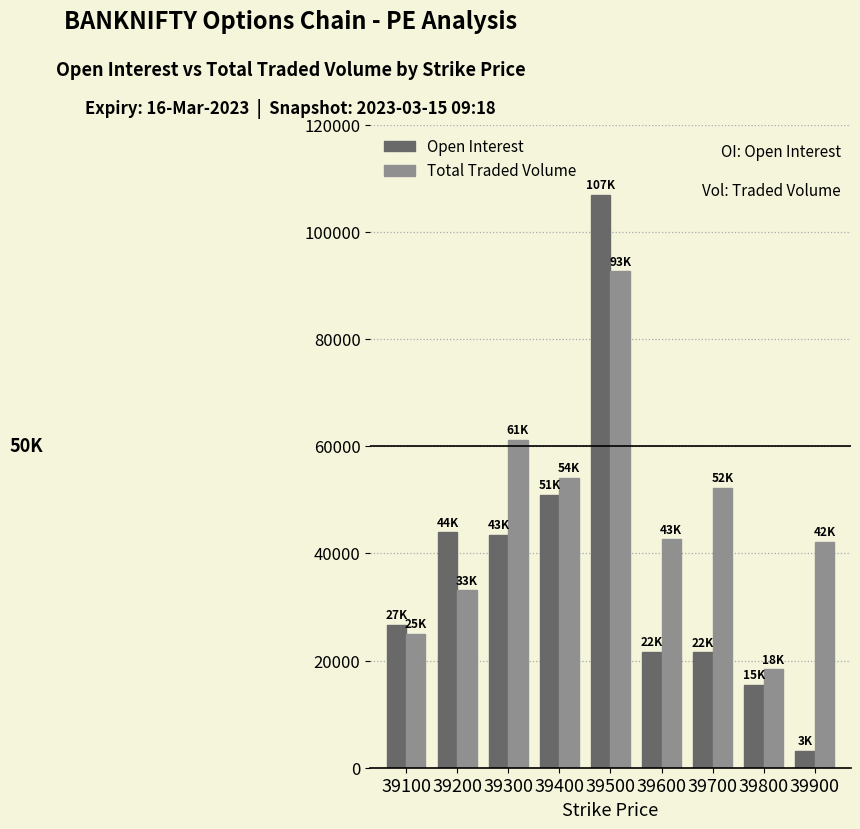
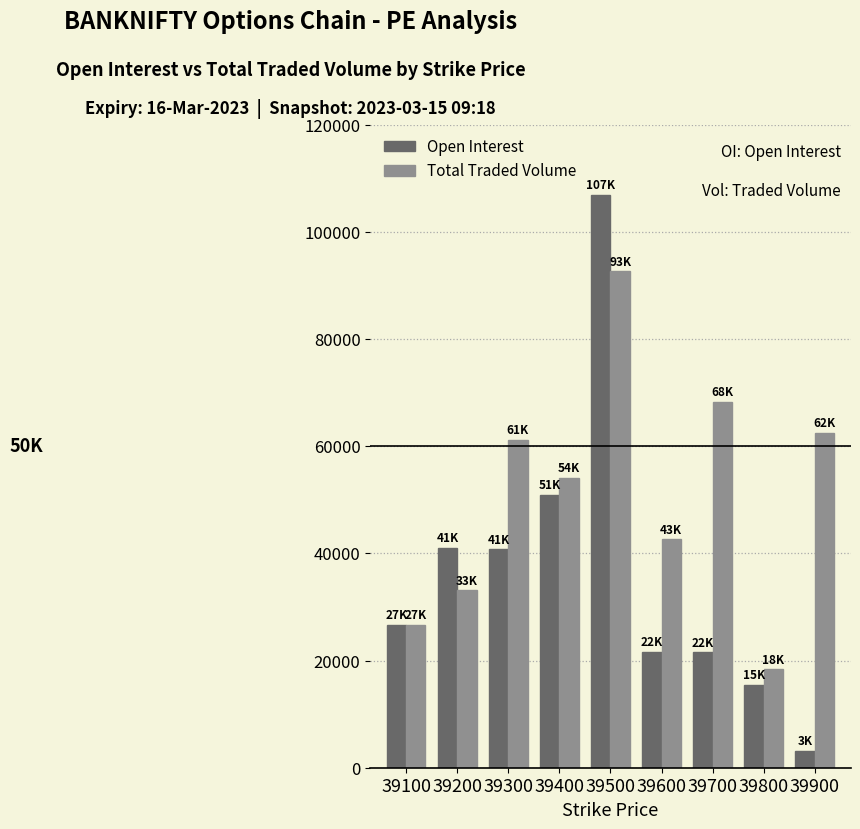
Total Traded Volume, 39100: 25K -> 27K
Open Interest, 39200: 44K -> 41K
Open Interest, 39300: 43K -> 41K
Total Traded Volume, 39700: 52K -> 68K
Total Traded Volume, 39900: 42K -> 62K
